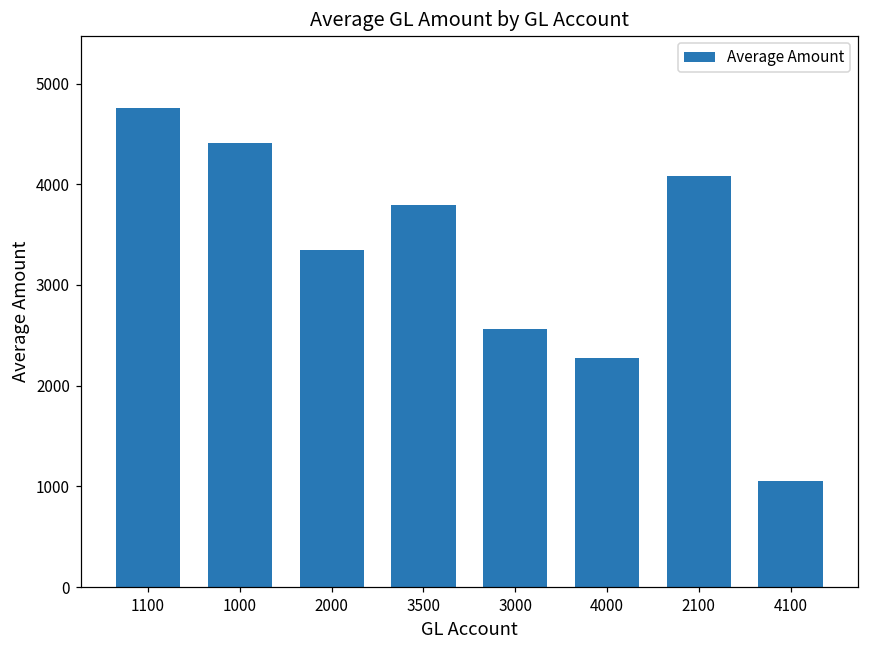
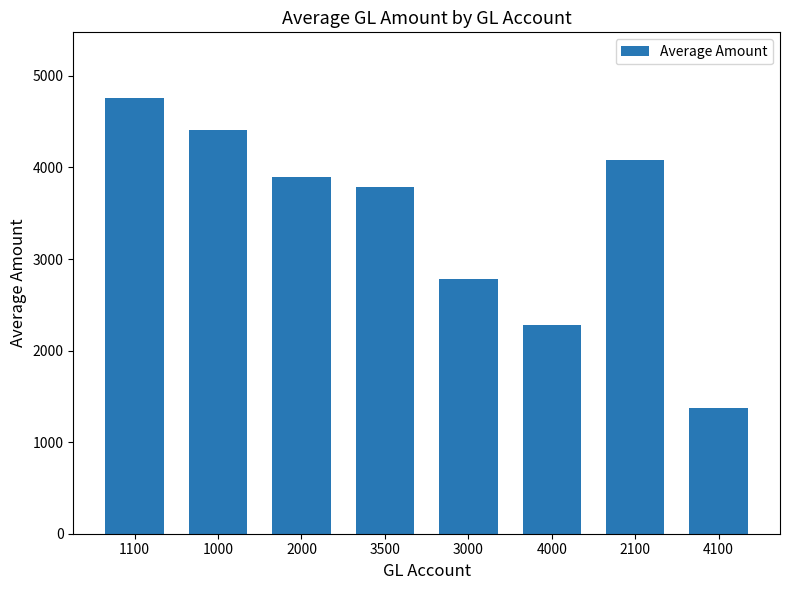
2000: 3300 -> 3900
3000: 2600 -> 2800
4100: 1100 -> 1400
